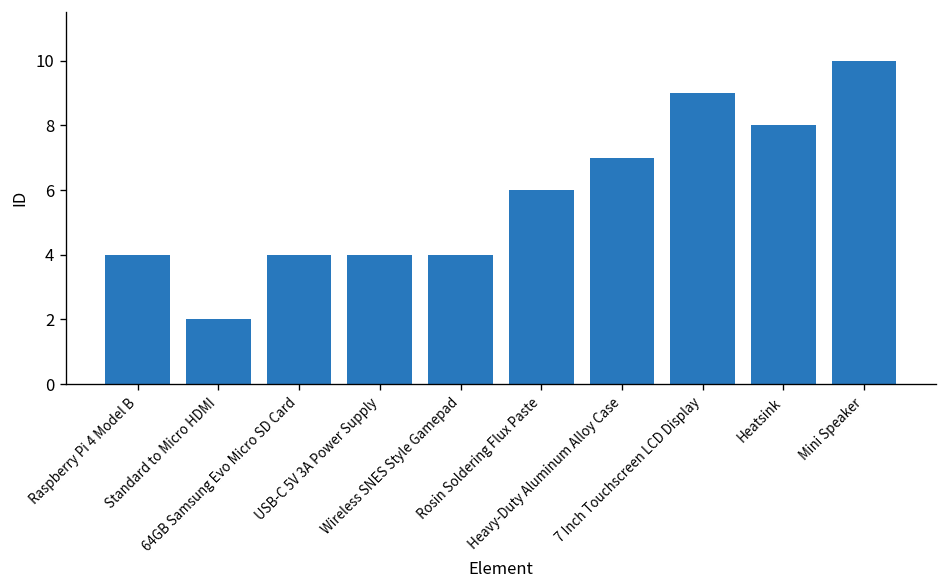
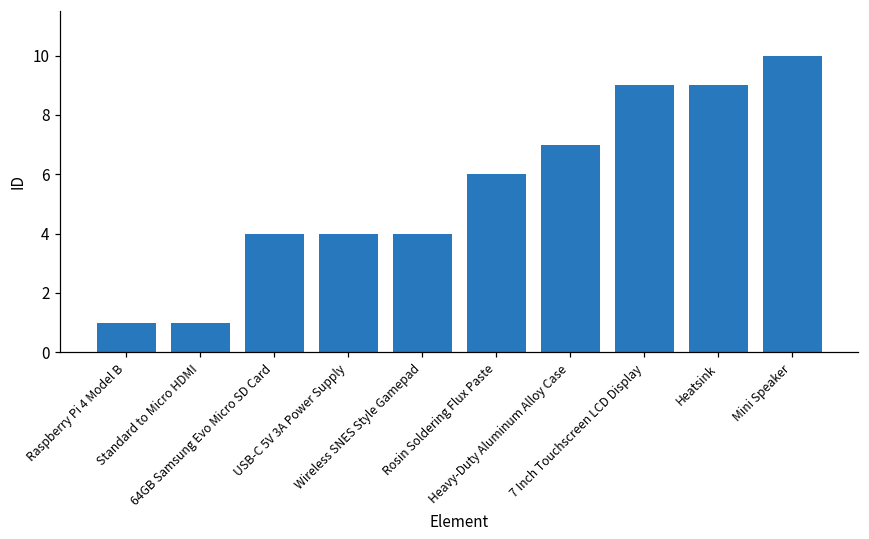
Raspberry Pi 4 Model B: 4 -> 1
Standard to Micro HDMI: 2 -> 1
Heatsink: 8 -> 9
